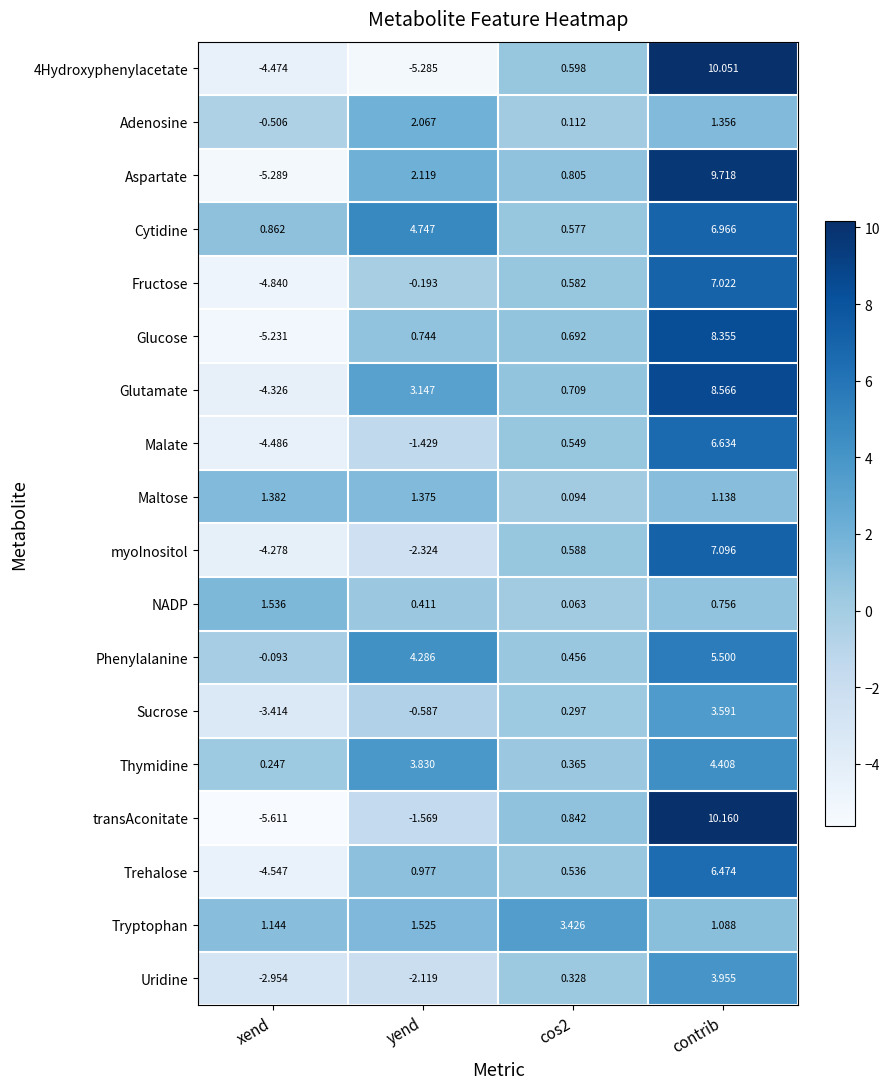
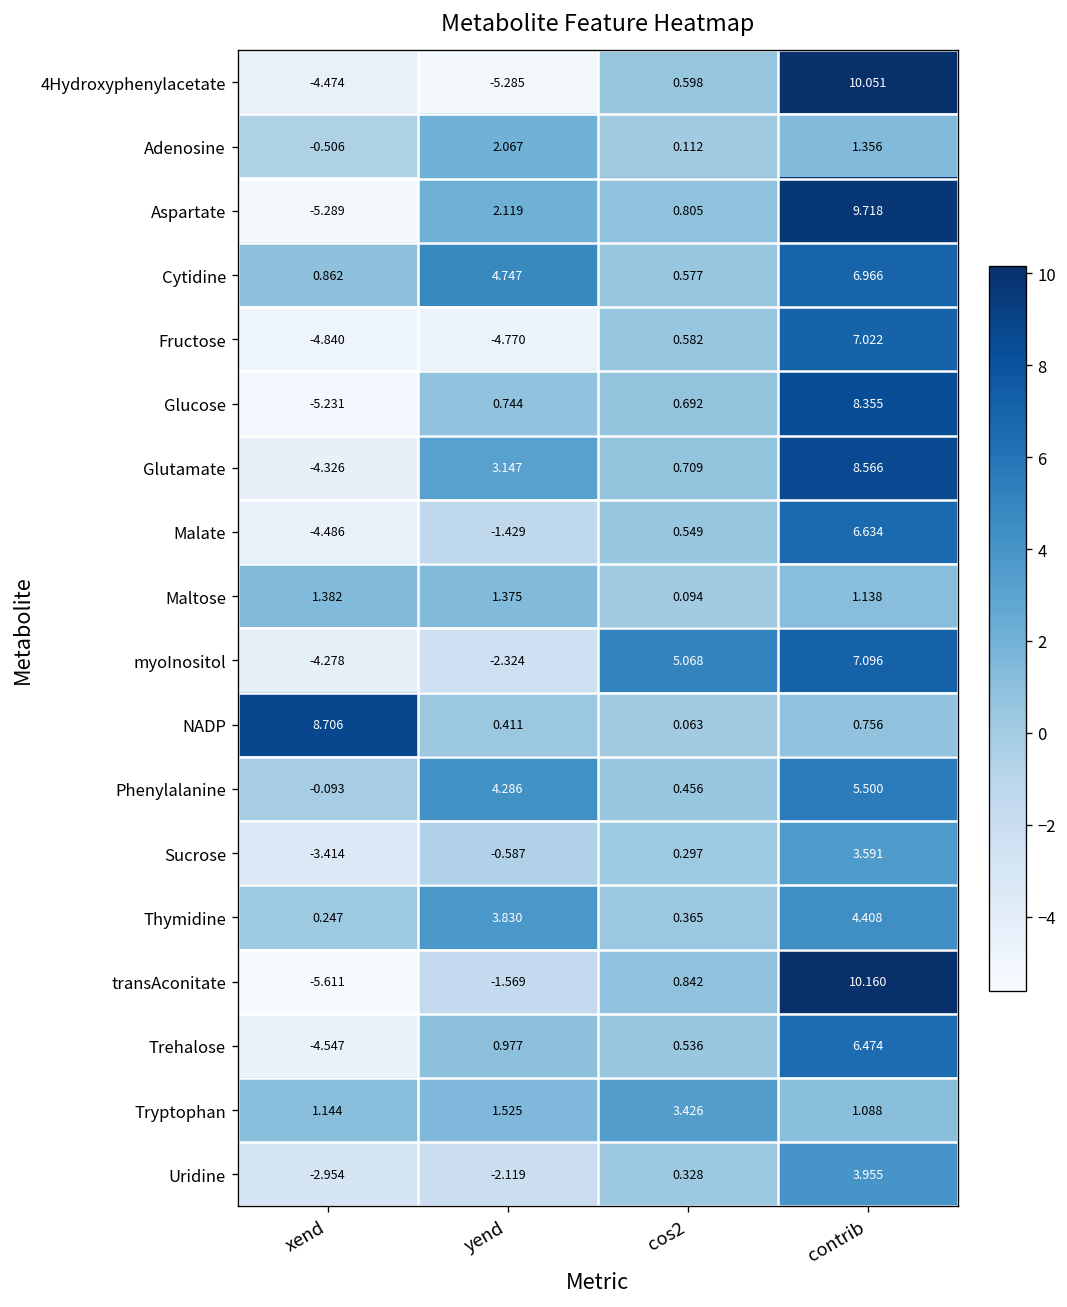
Fructose, yend: -0.193 -> -4.770
myoInositol, cos2: 0.588 -> 5.068
NADP, xend: 1.536 -> 8.706
